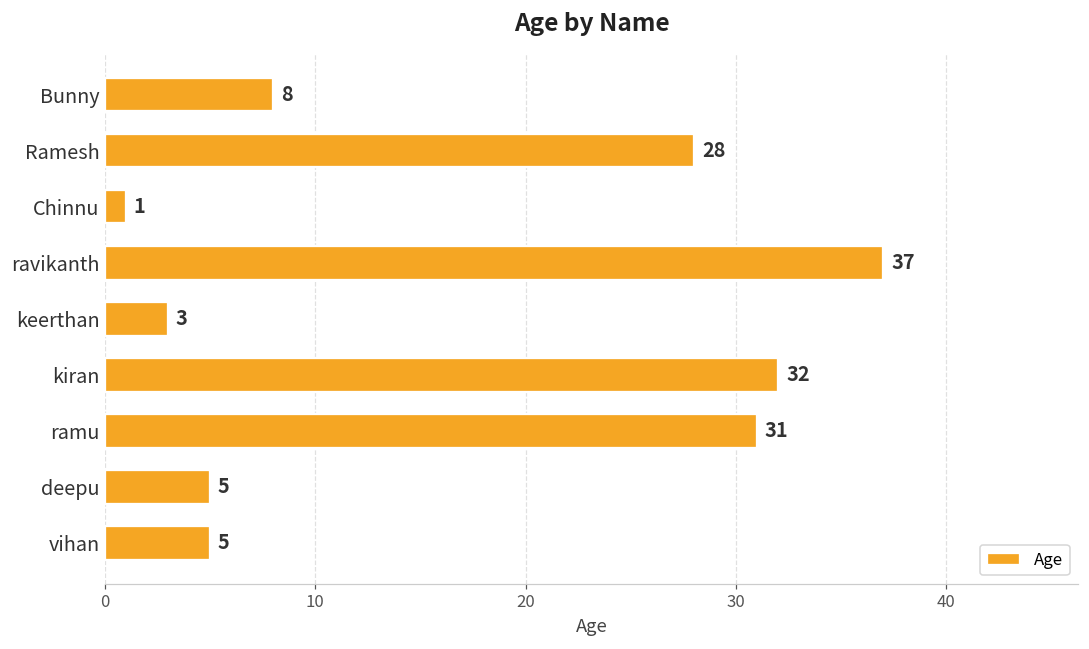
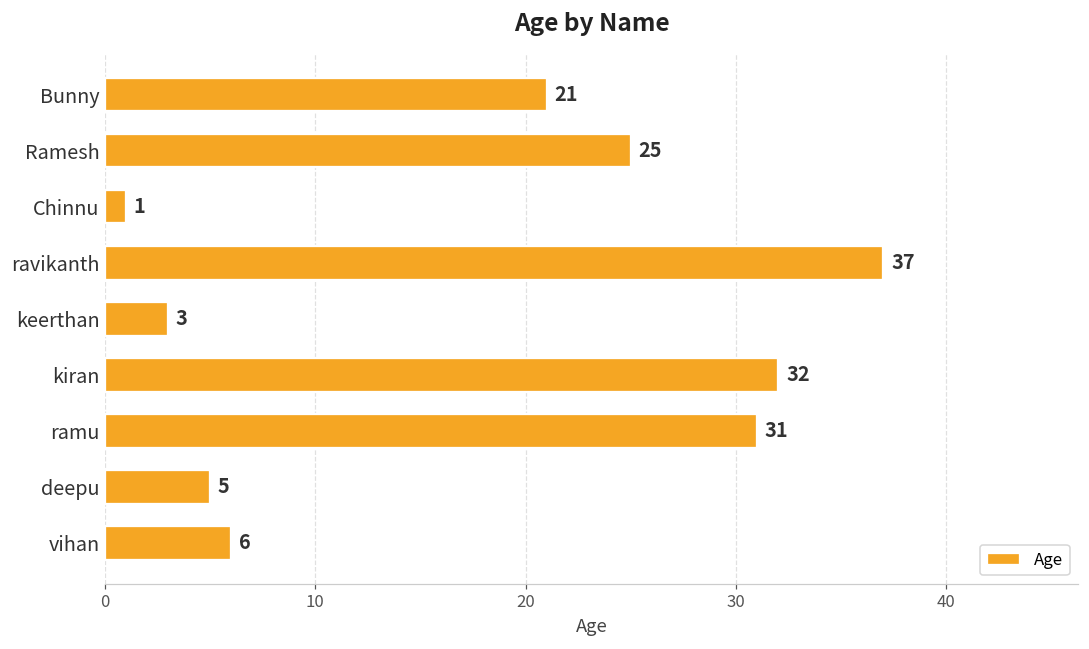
Bunny: 8 -> 21
Ramesh: 28 -> 25
vihan: 5 -> 6
